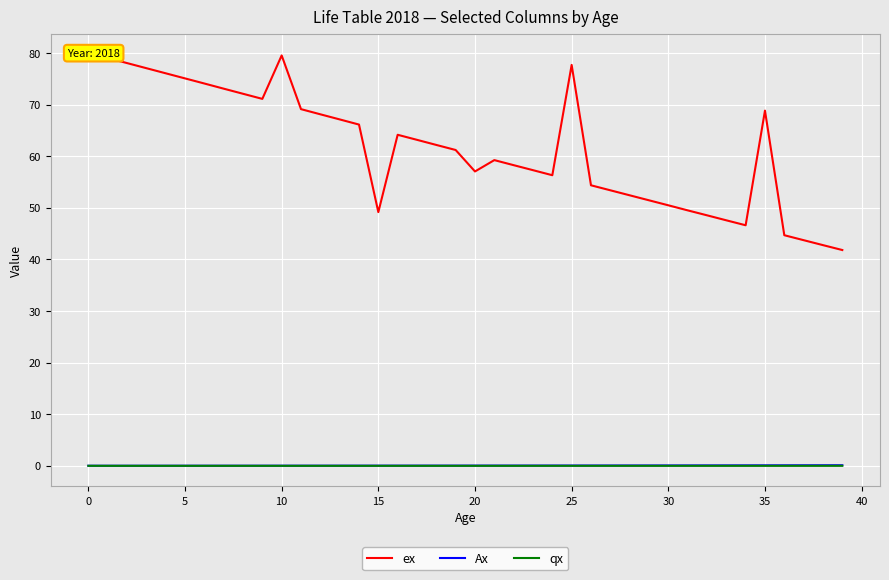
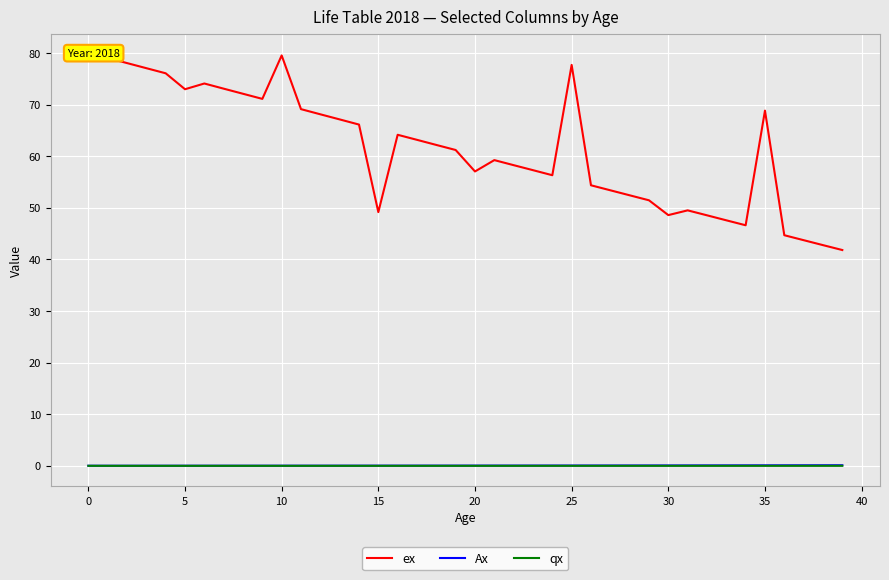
ex, 5: 75 -> 73
ex, 30: 51 -> 49
